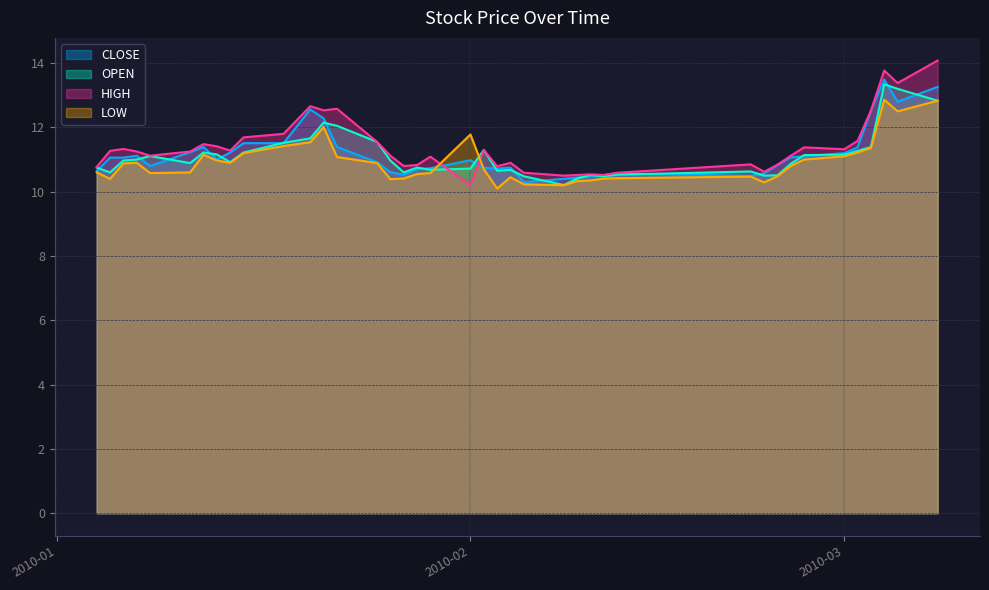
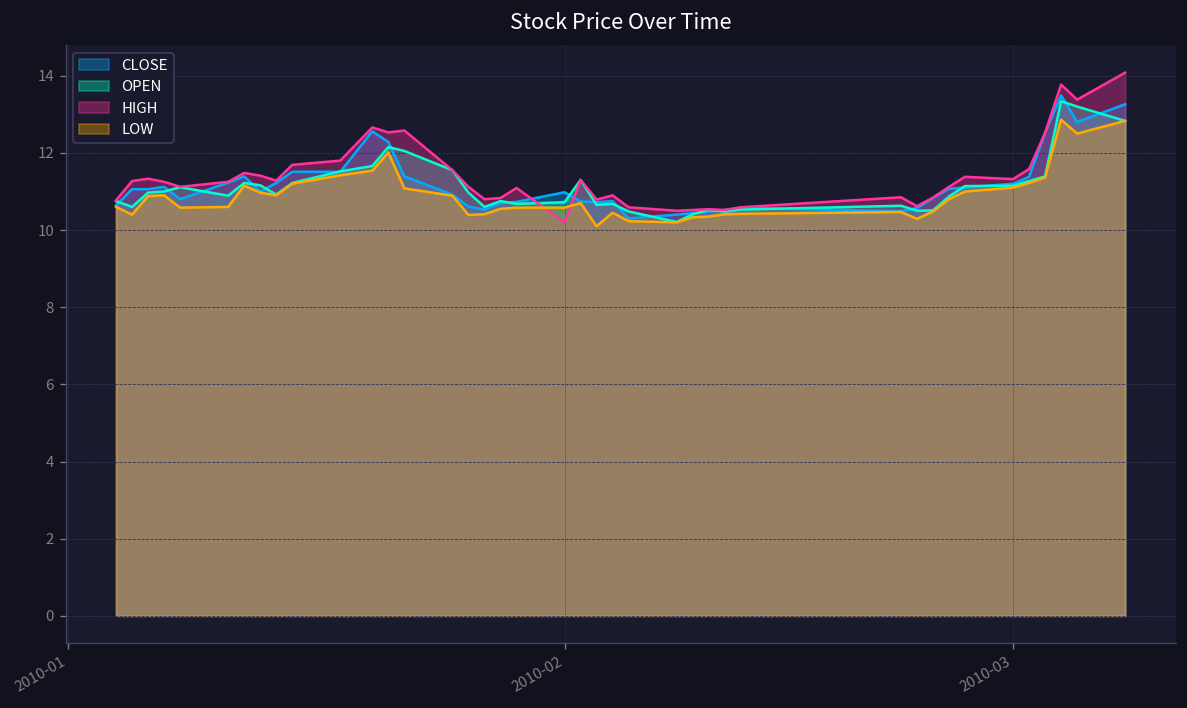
LOW, 2010-02: 11.8 -> 10.6
